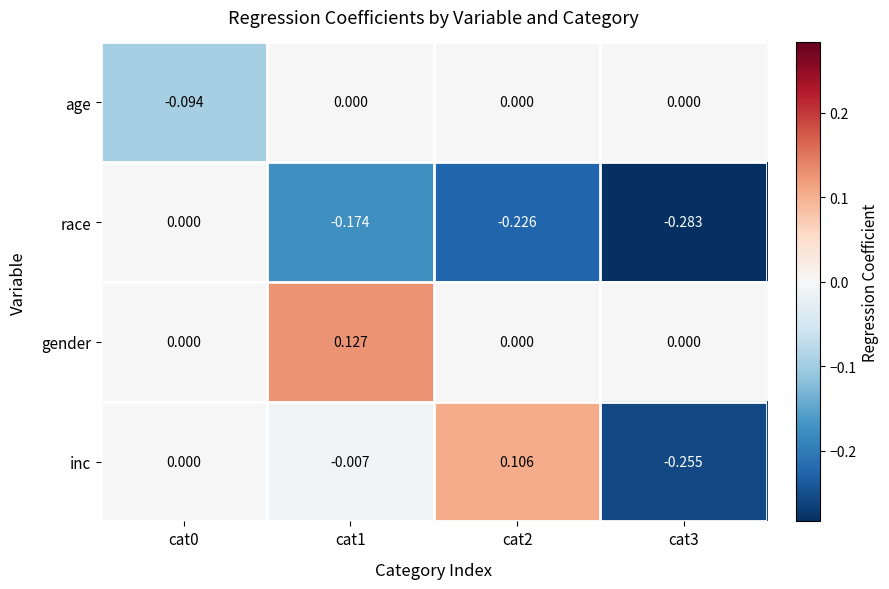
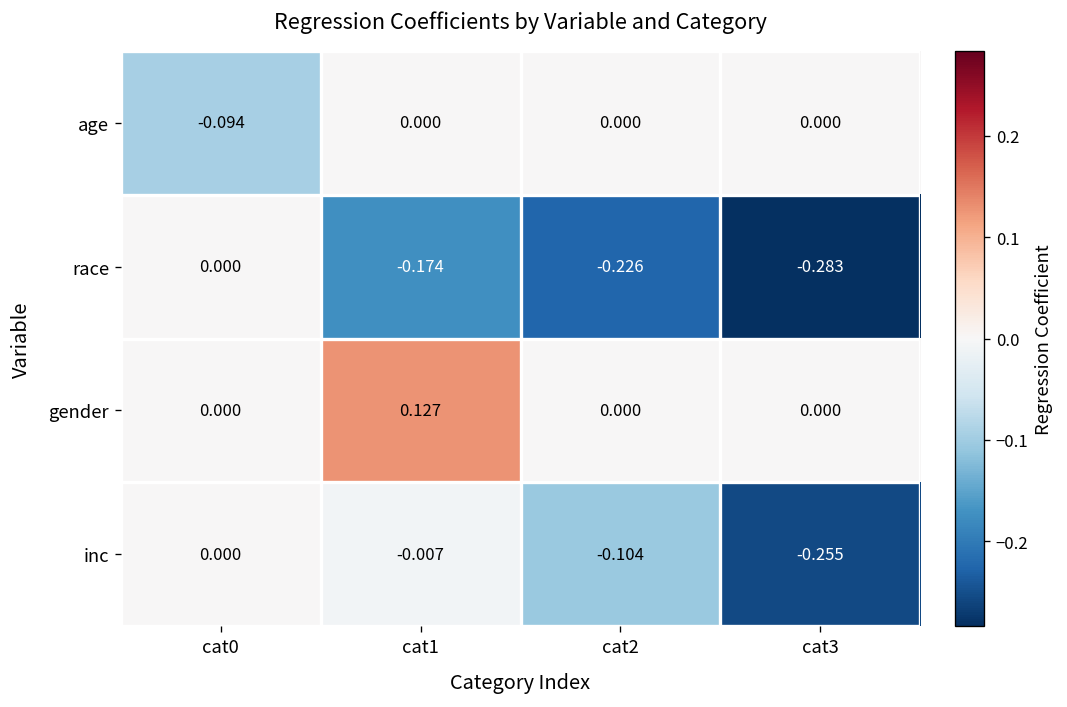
inc, cat2: 0.106 -> -0.104
